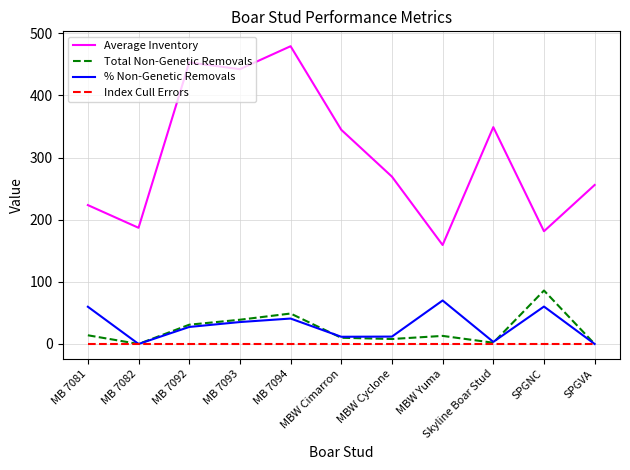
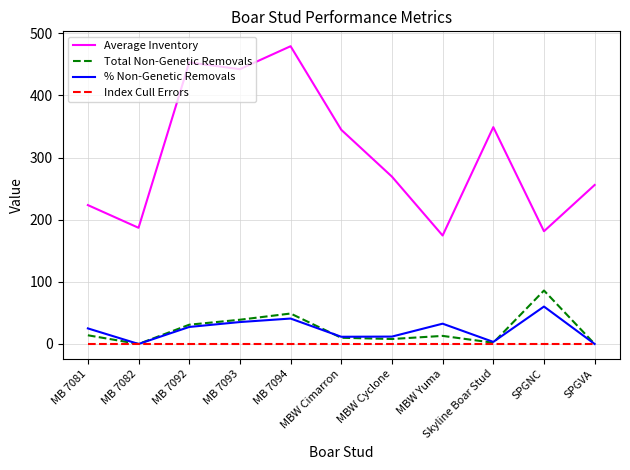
% Non-Genetic Removals, MB 7081: 60 -> 30
Average Inventory, MBW Yuma: 160 -> 170
% Non-Genetic Removals, MBW Yuma: 70 -> 30
